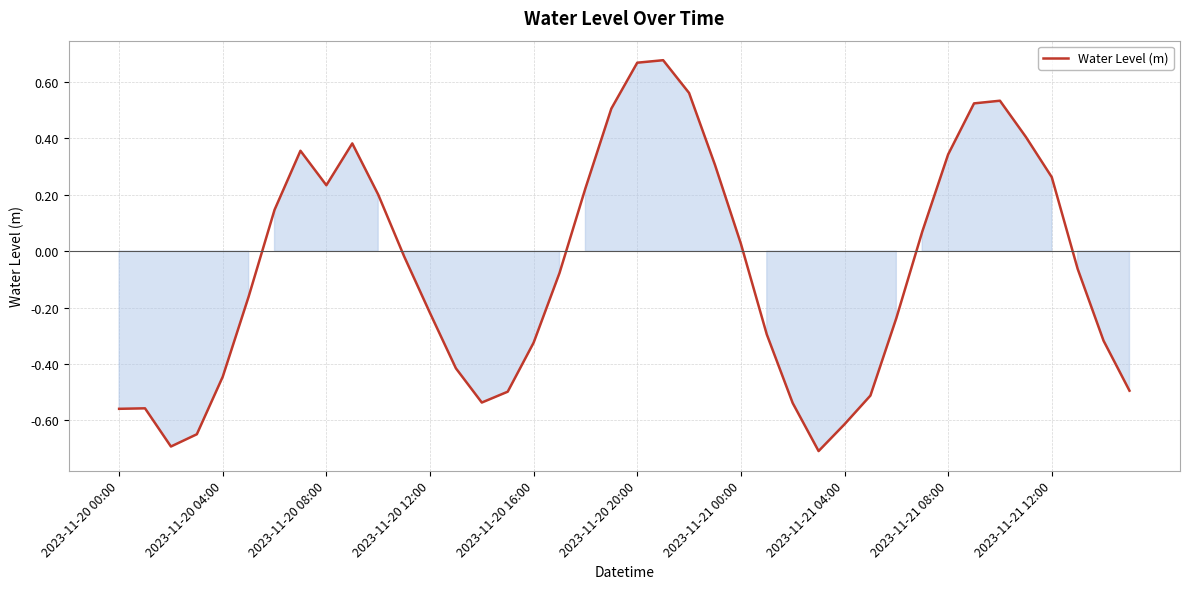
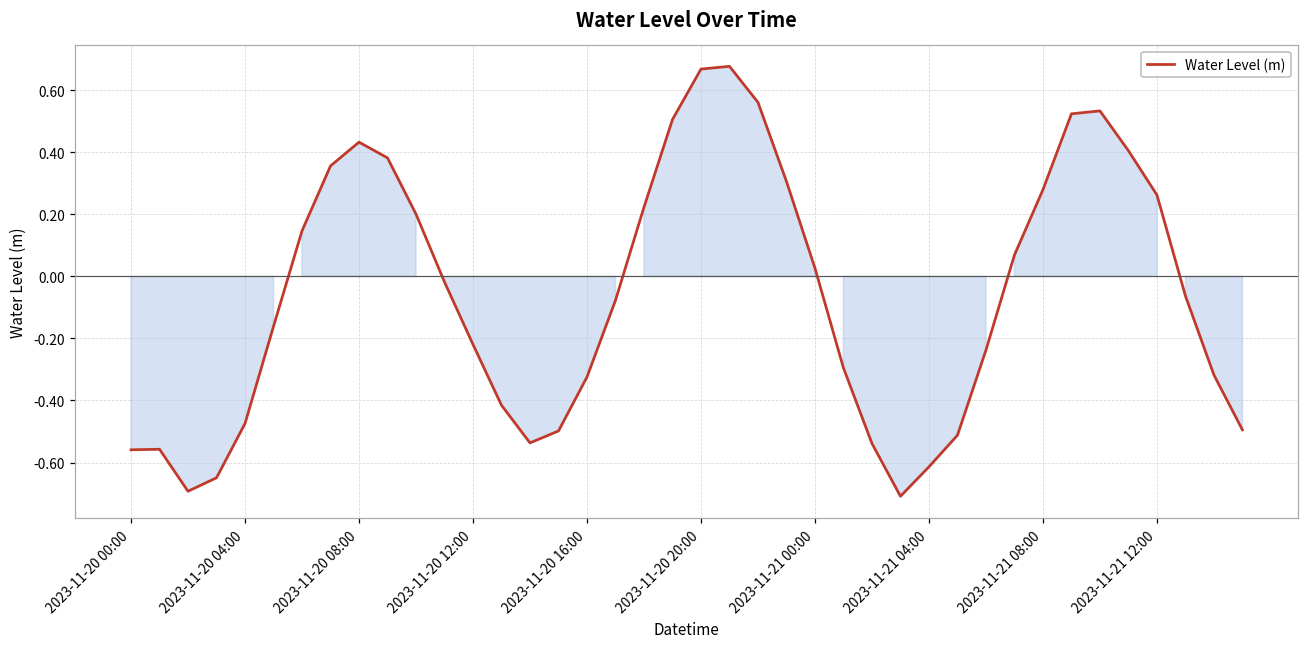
2023-11-20 04:00: -0.45 -> -0.47
2023-11-20 08:00: 0.23 -> 0.43
2023-11-21 08:00: 0.34 -> 0.28
